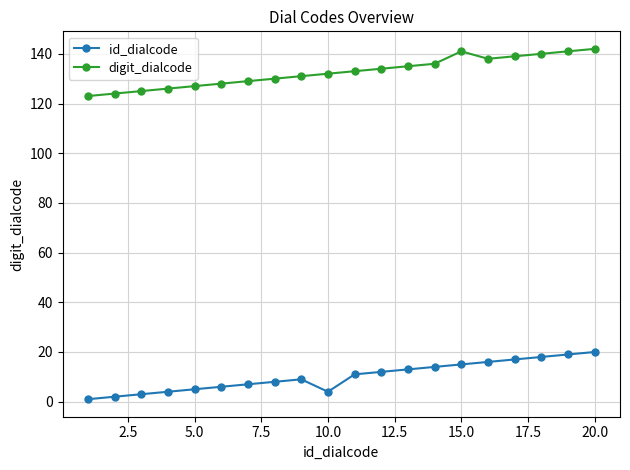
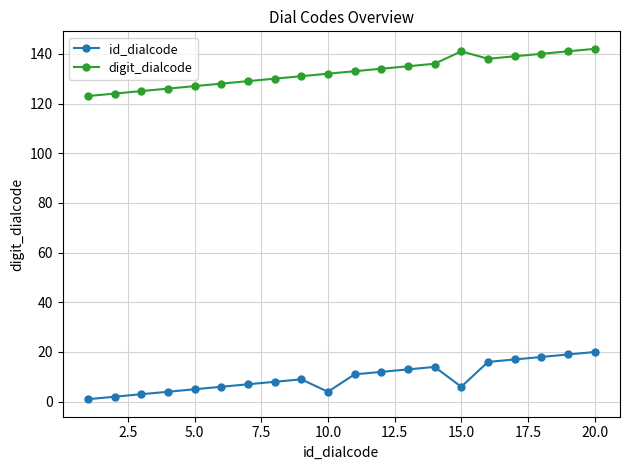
id_dialcode, 15.0: 15 -> 6
